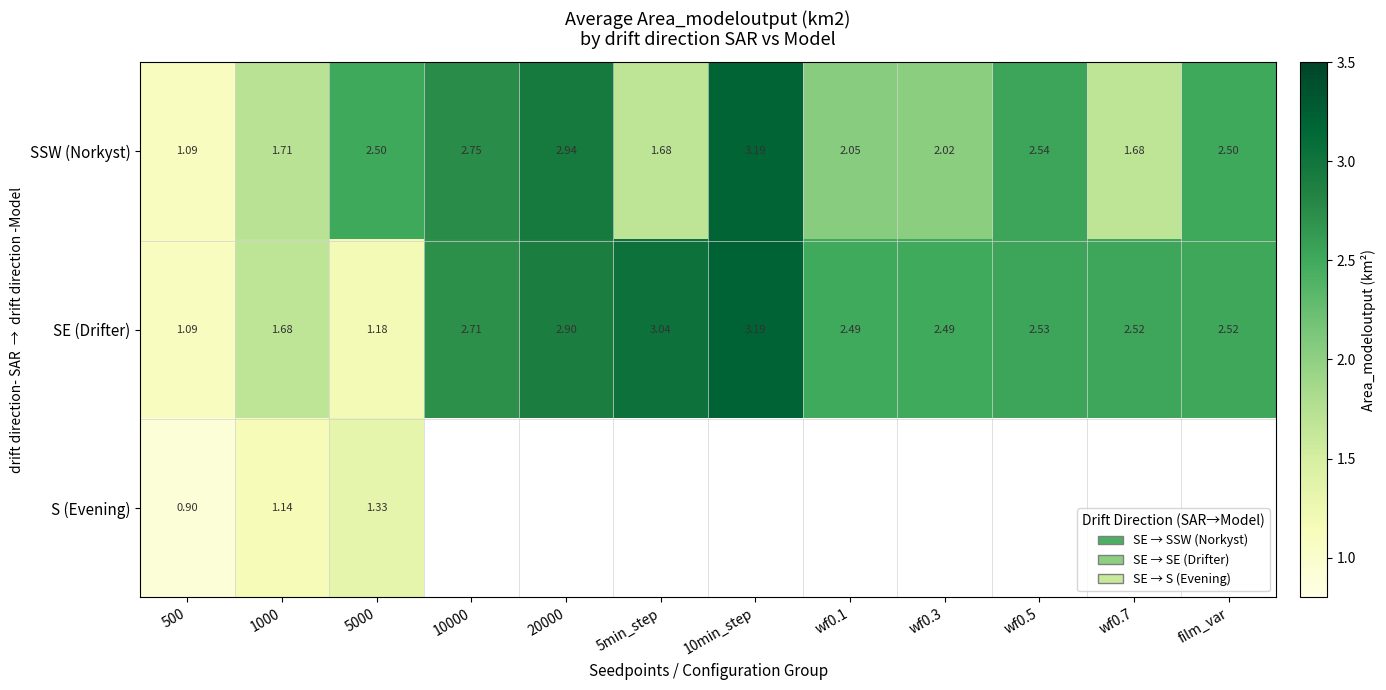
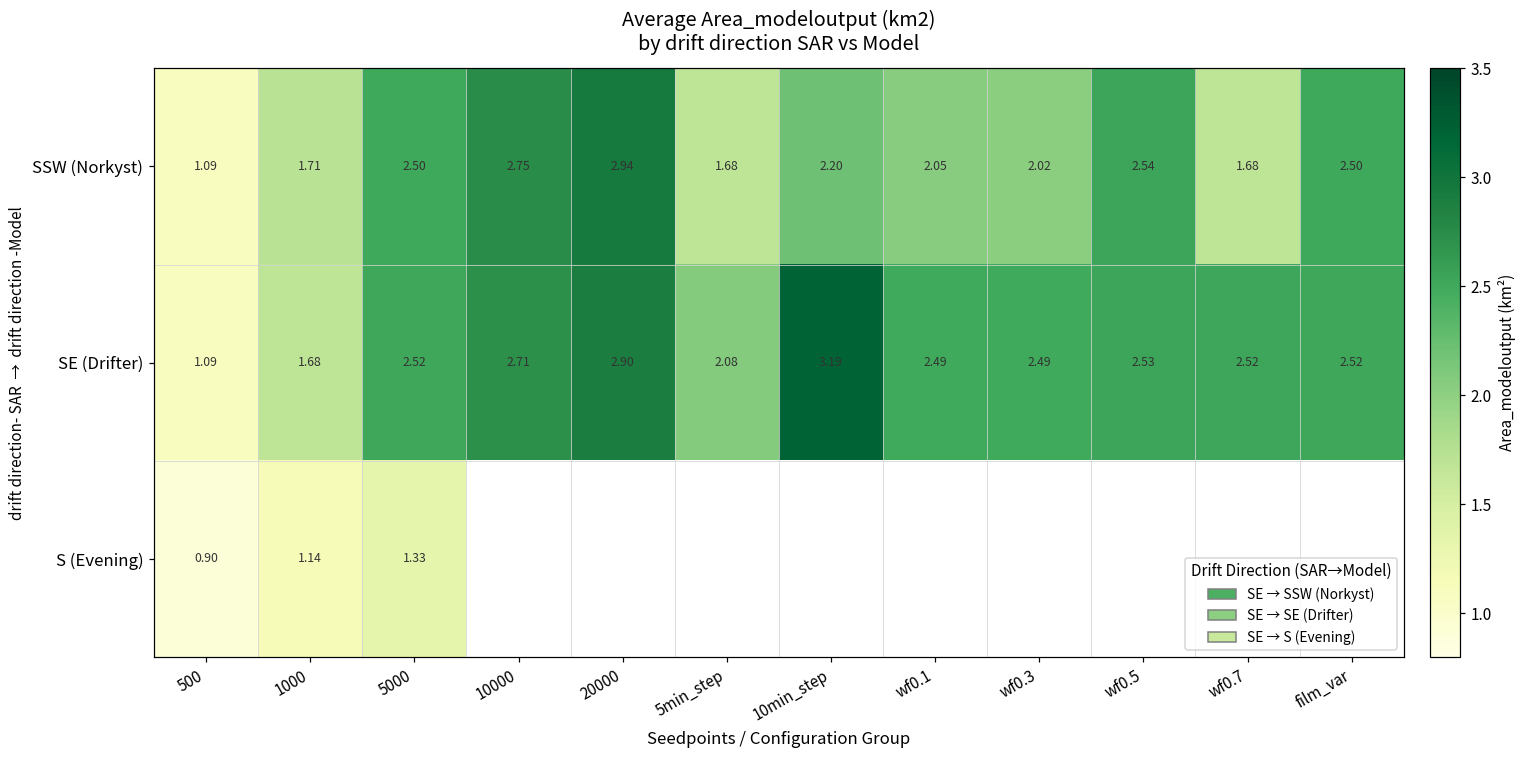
SSW (Norkyst), 10min_step: 3.19 -> 2.20
SE (Drifter), 5000: 1.18 -> 2.52
SE (Drifter), 5min_step: 3.04 -> 2.08
